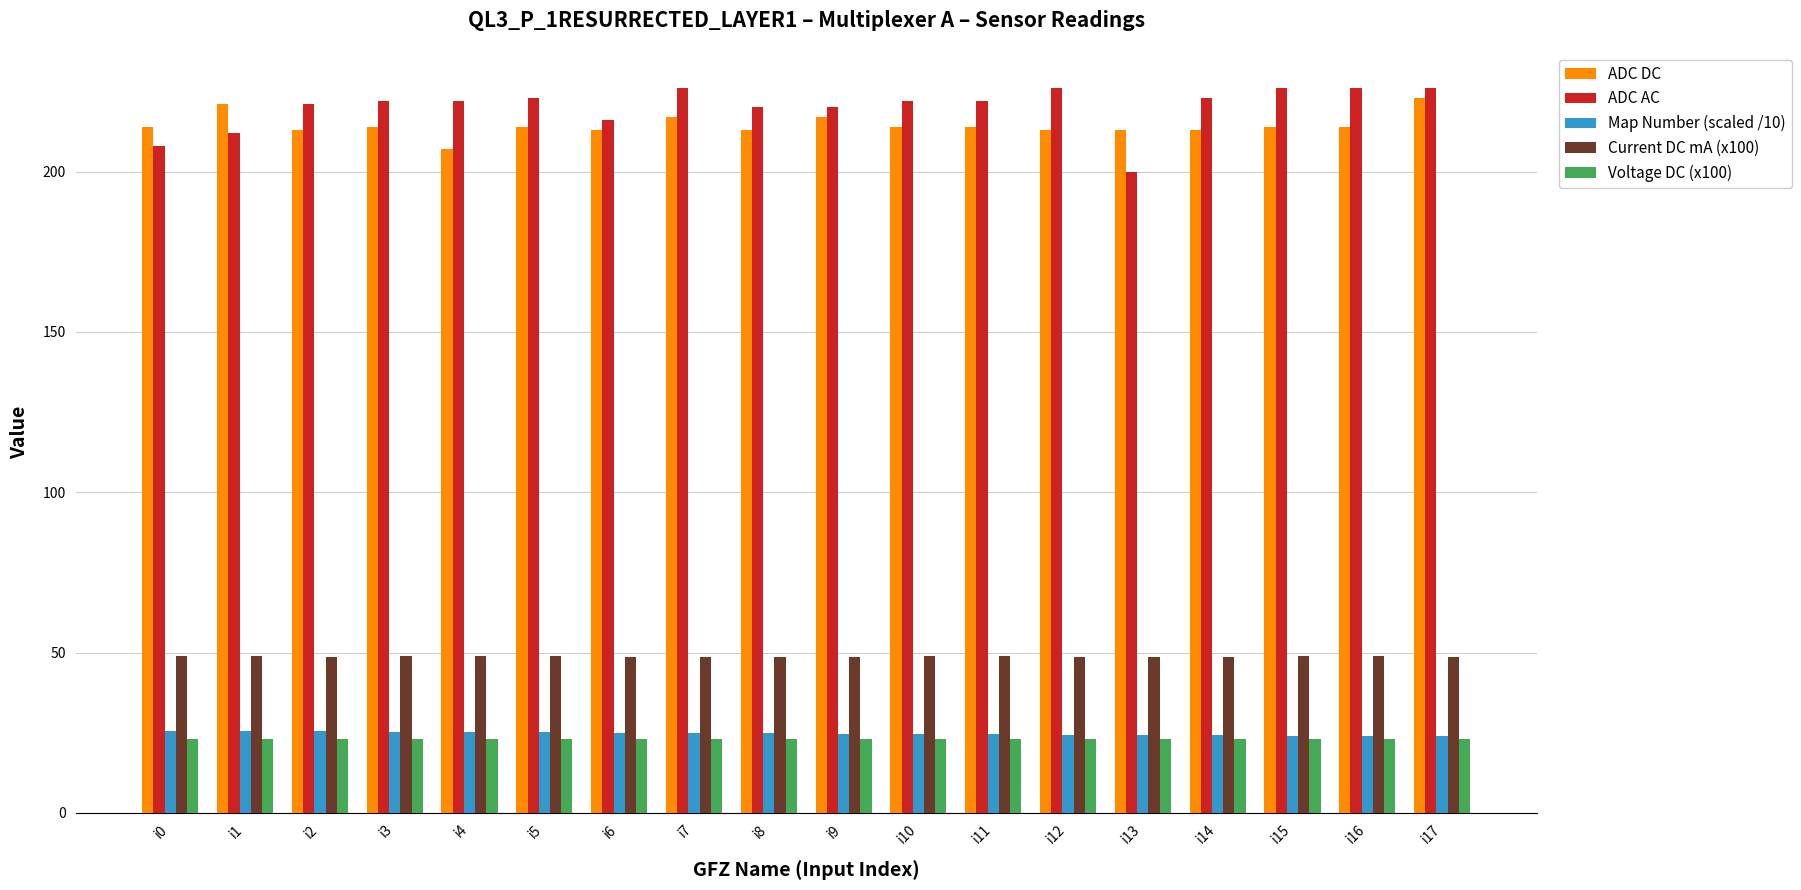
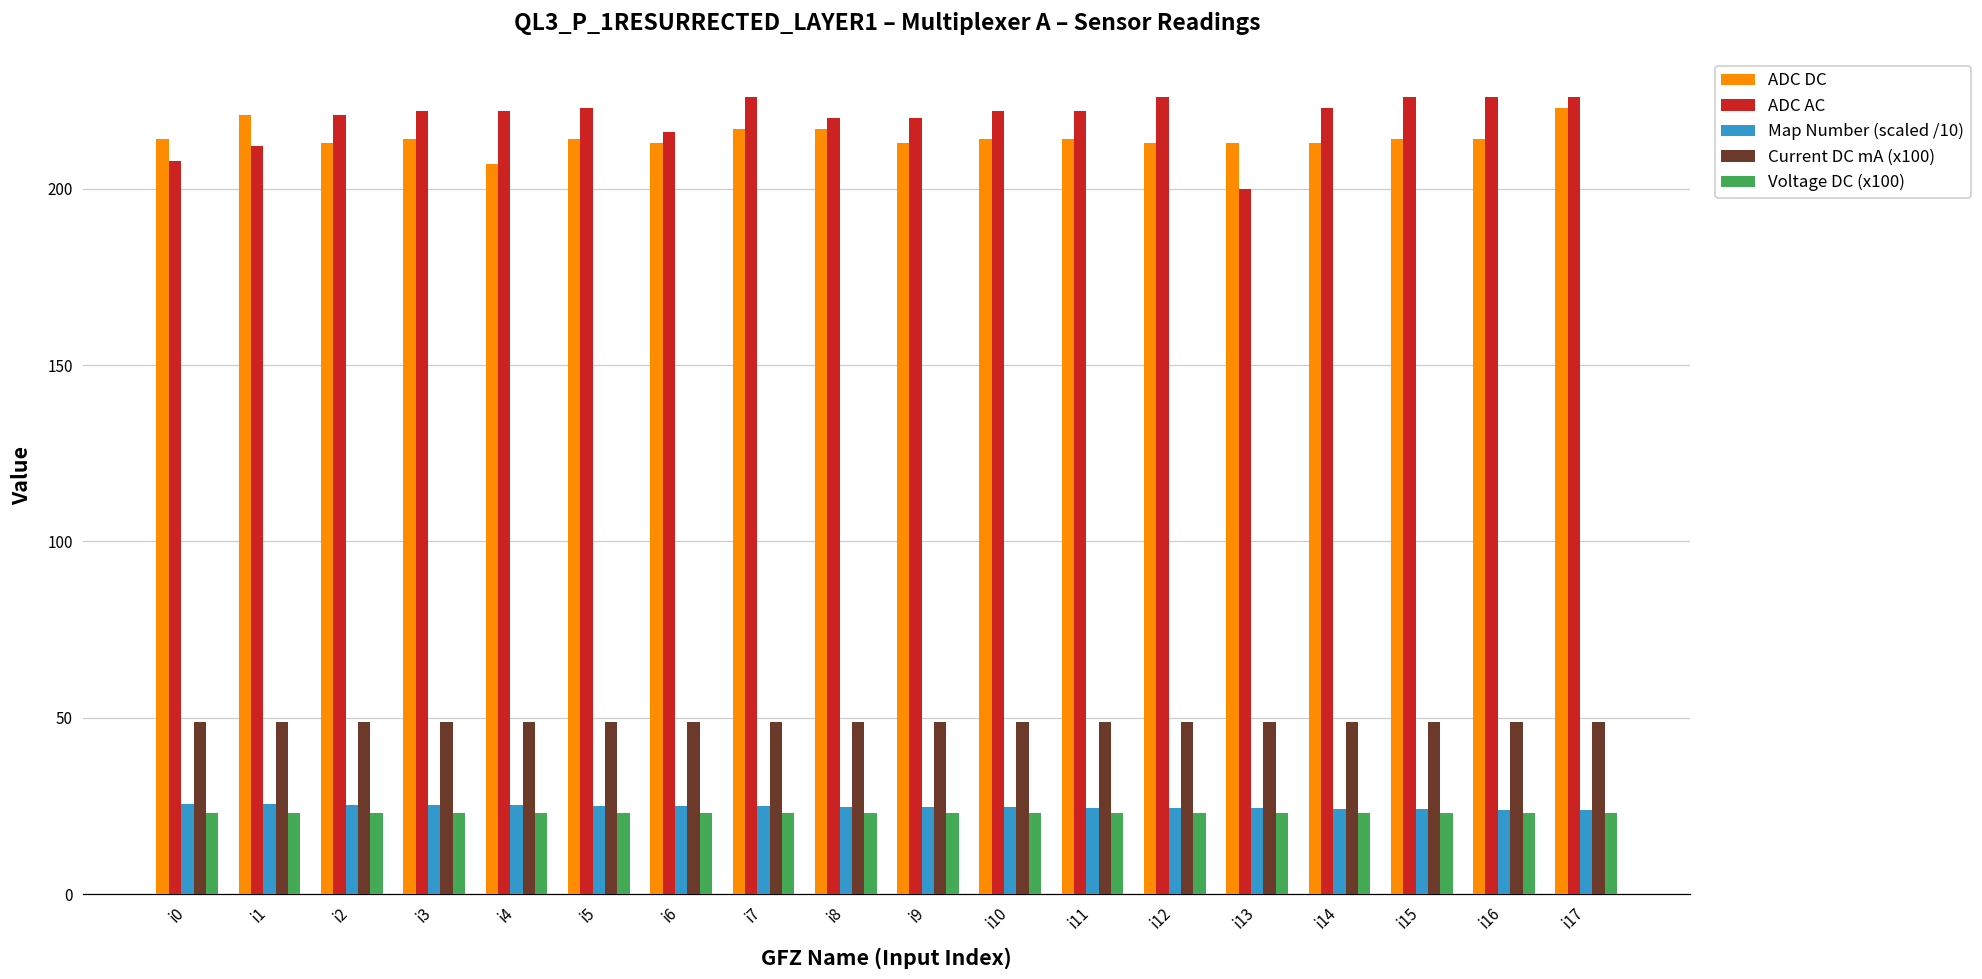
ADC DC, i8: 213 -> 217
ADC DC, i9: 217 -> 213
